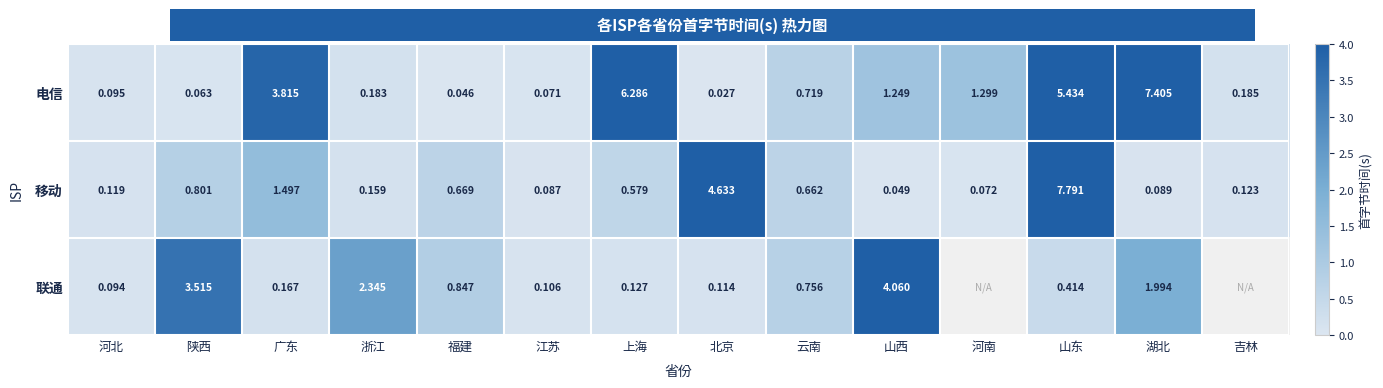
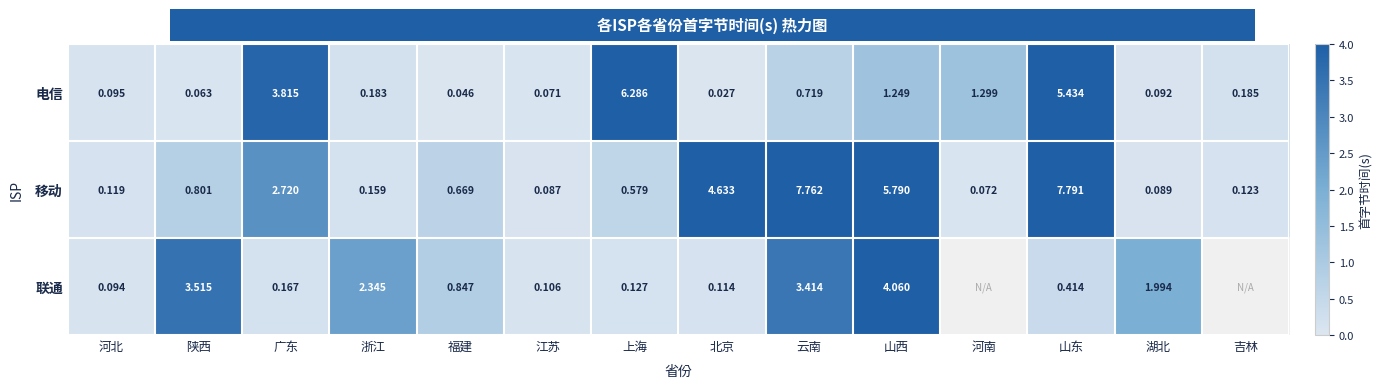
电信, 湖北: 7.405 -> 0.092
移动, 广东: 1.497 -> 2.720
移动, 云南: 0.662 -> 7.762
移动, 山西: 0.049 -> 5.790
联通, 云南: 0.756 -> 3.414
